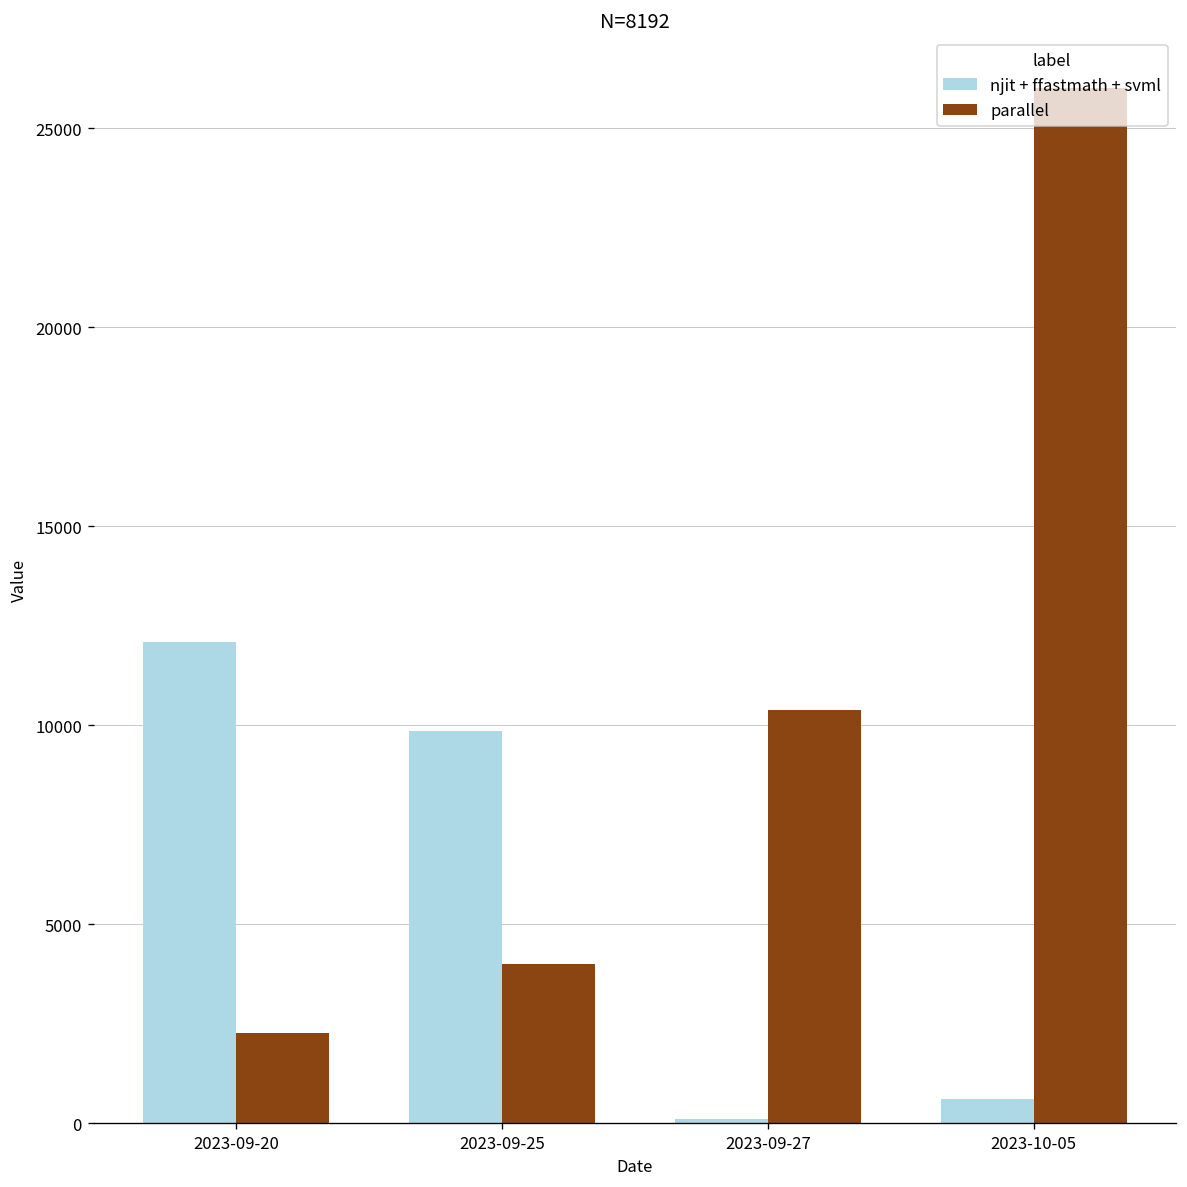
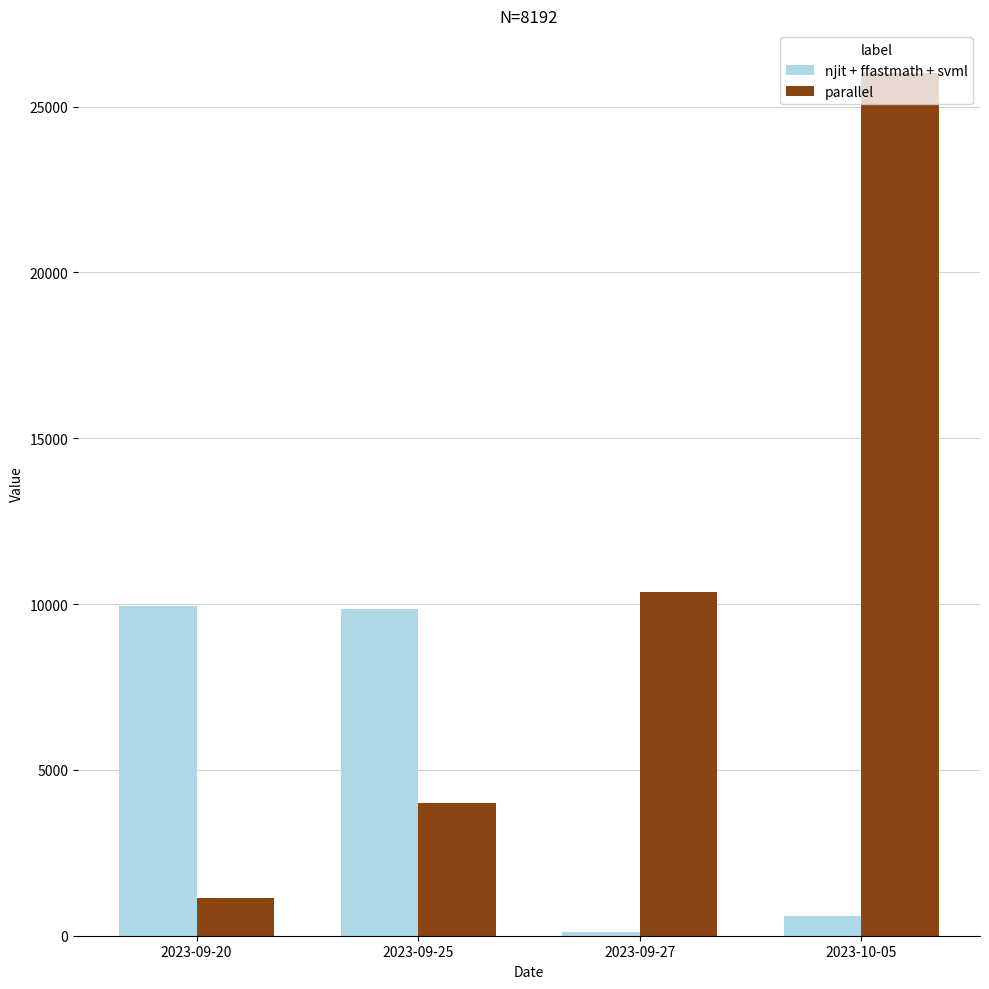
njit + ffastmath + svml, 2023-09-20: 12100 -> 10000
parallel, 2023-09-20: 2300 -> 1200
